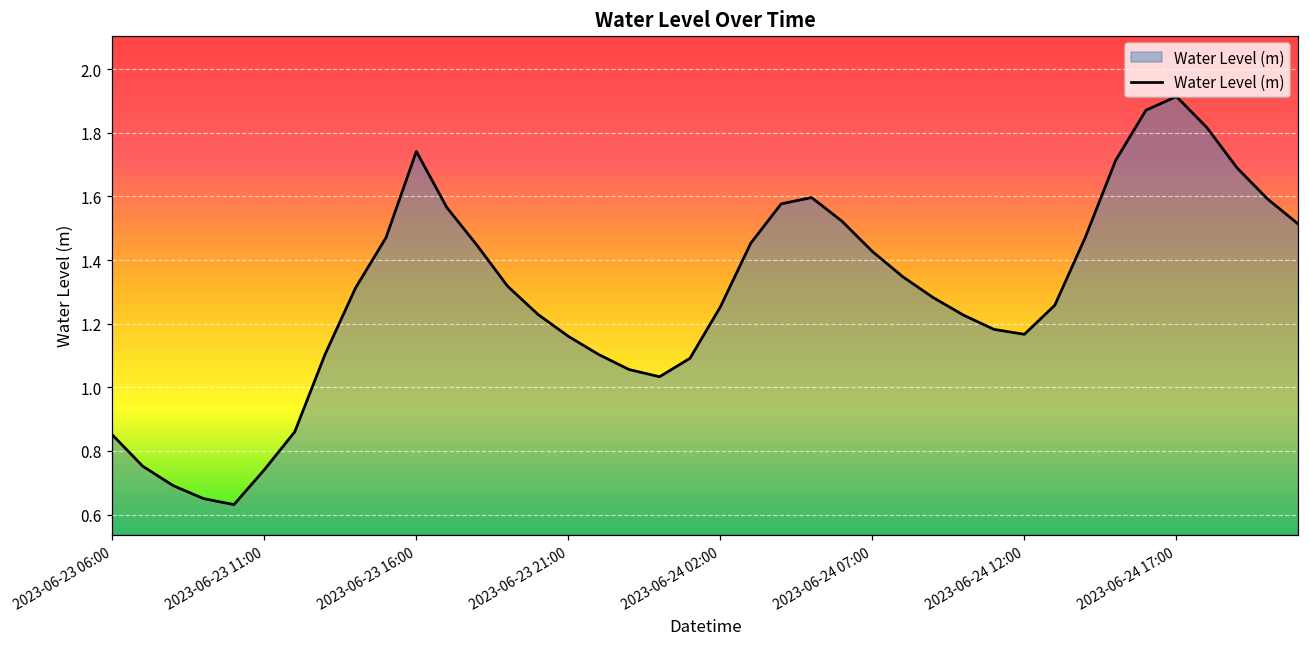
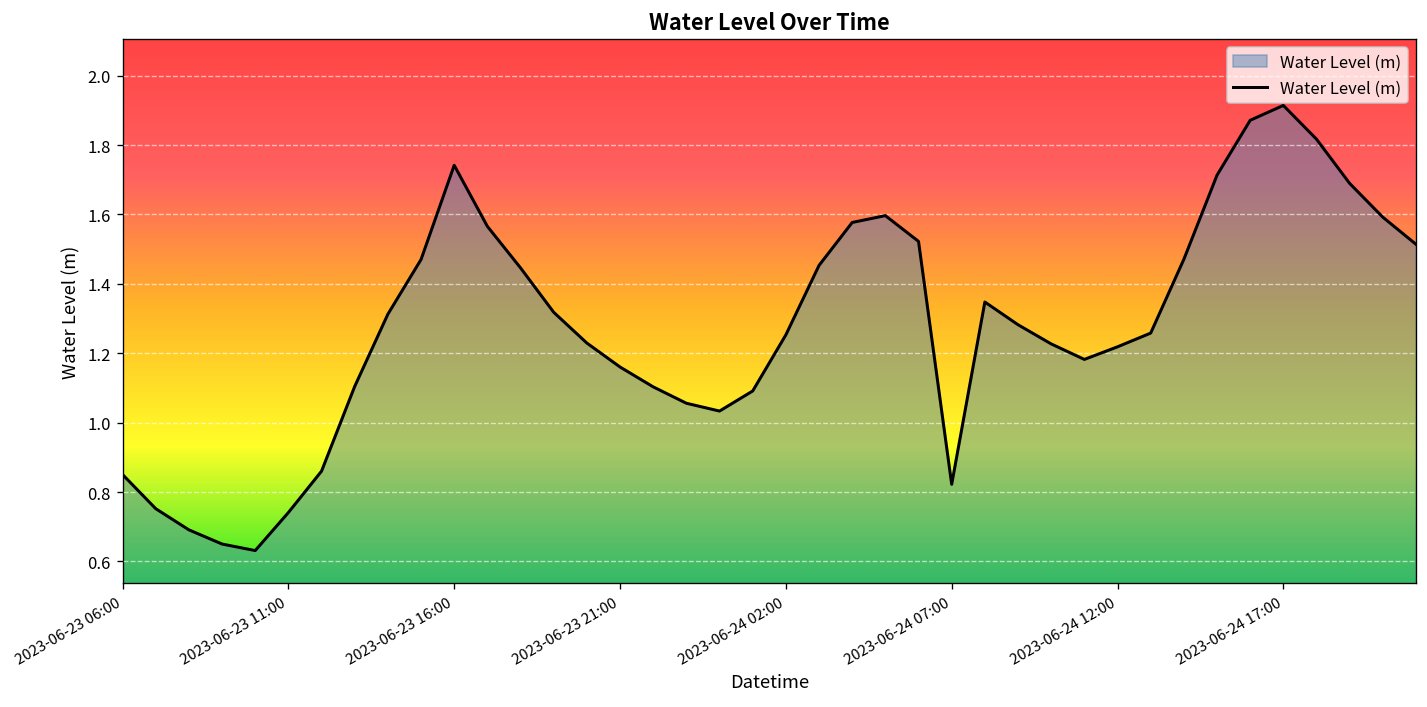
2023-06-24 07:00: 1.43 -> 0.82
2023-06-24 12:00: 1.17 -> 1.22
